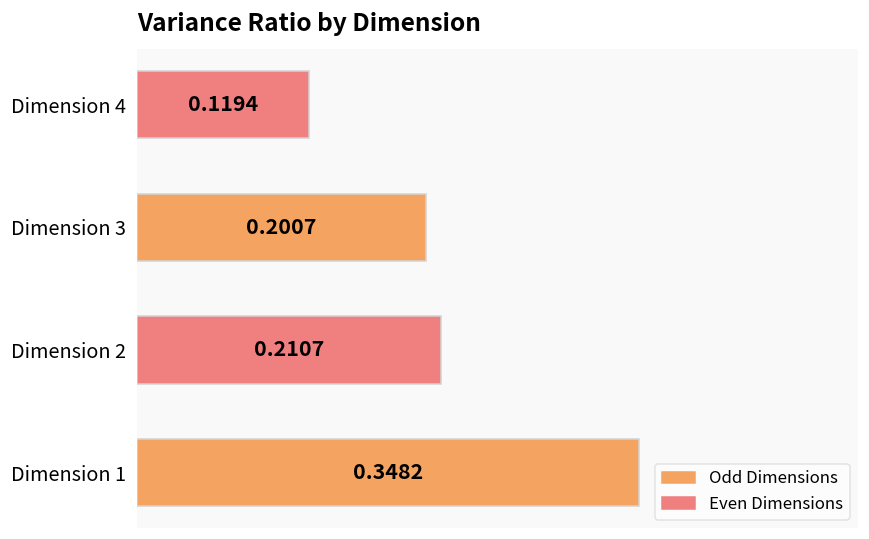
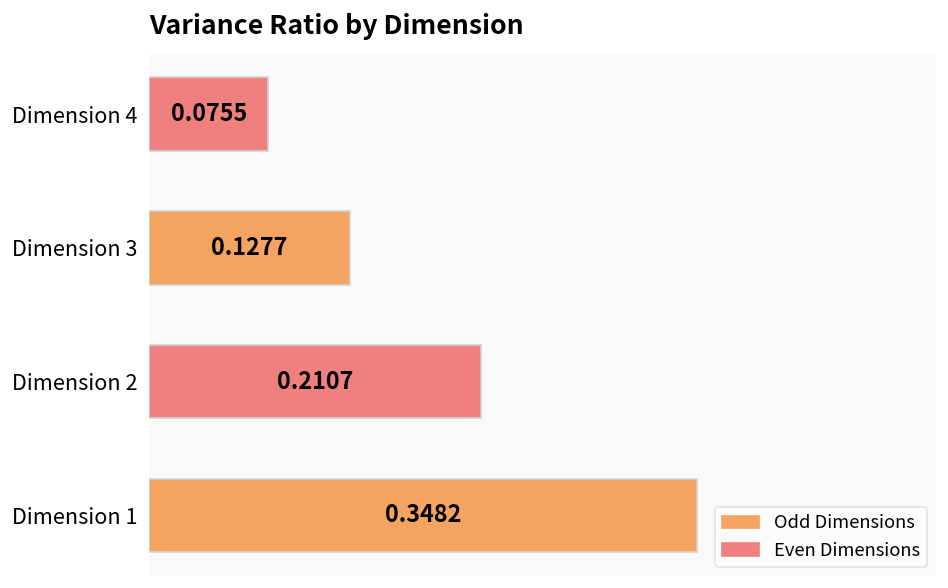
Dimension 4: 0.1194 -> 0.0755
Dimension 3: 0.2007 -> 0.1277
